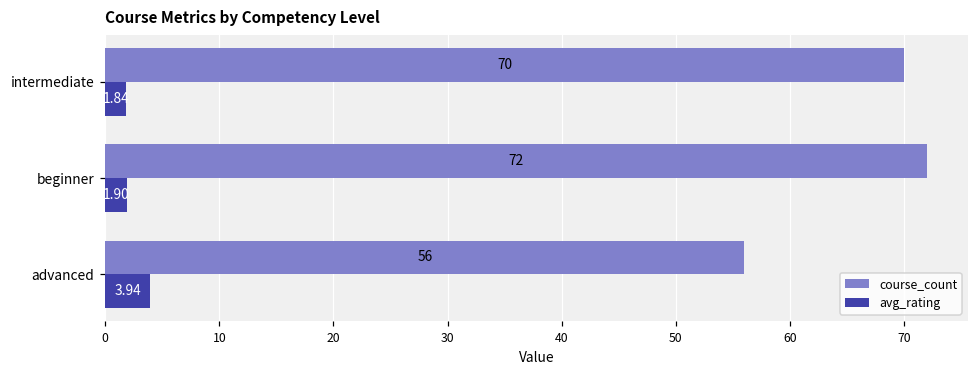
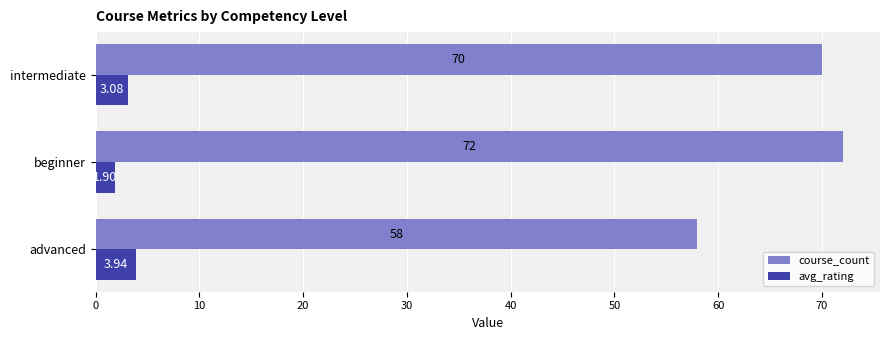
avg_rating, intermediate: 1.84 -> 3.08
course_count, advanced: 56 -> 58
